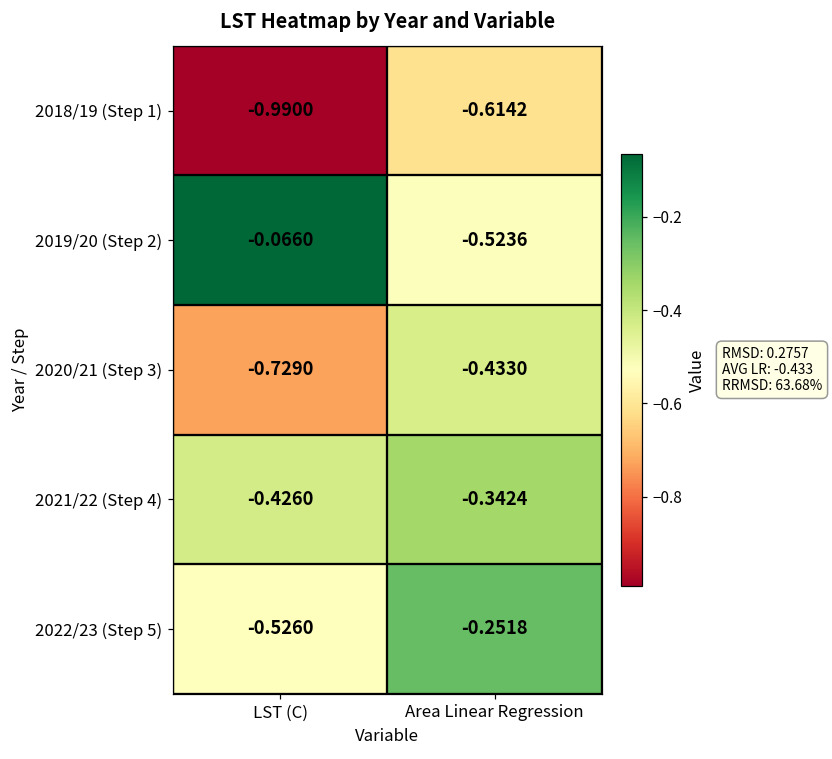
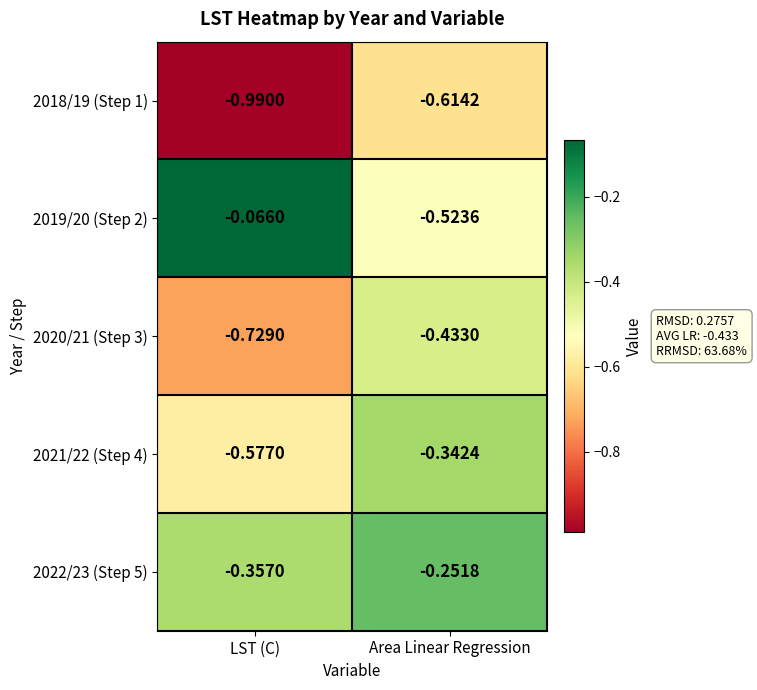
2021/22 (Step 4), LST (C): -0.4260 -> -0.5770
2022/23 (Step 5), LST (C): -0.5260 -> -0.3570
